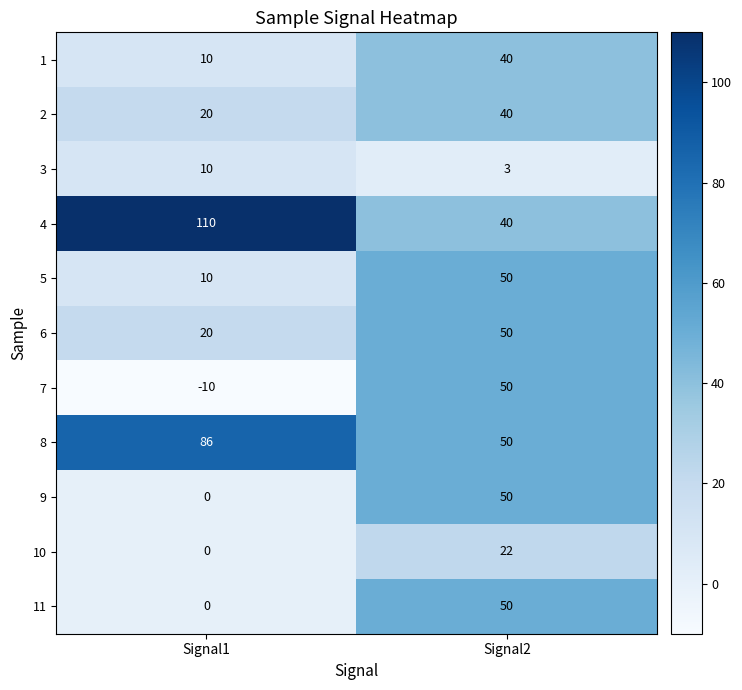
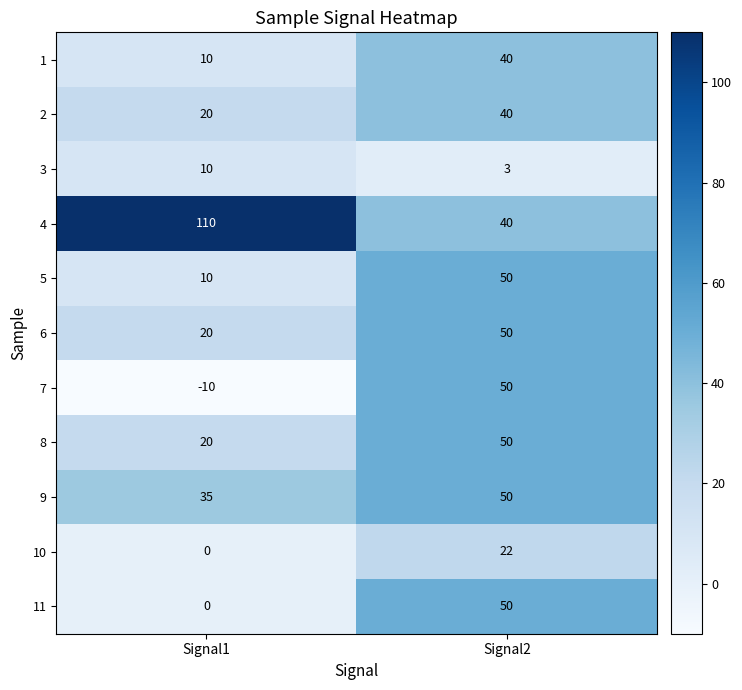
8, Signal1: 86 -> 20
9, Signal1: 0 -> 35
